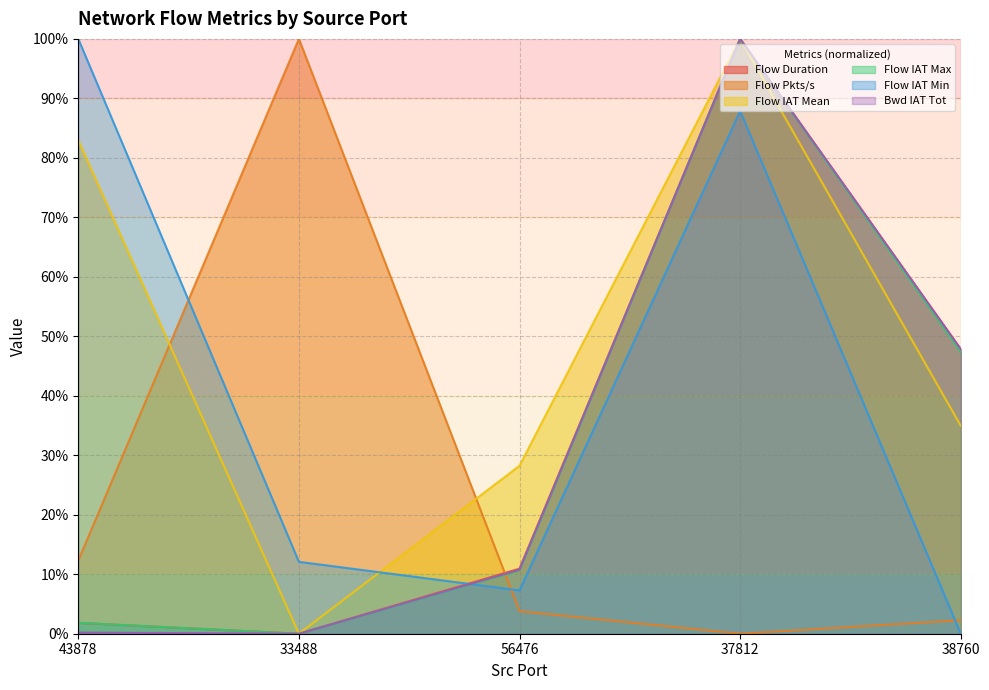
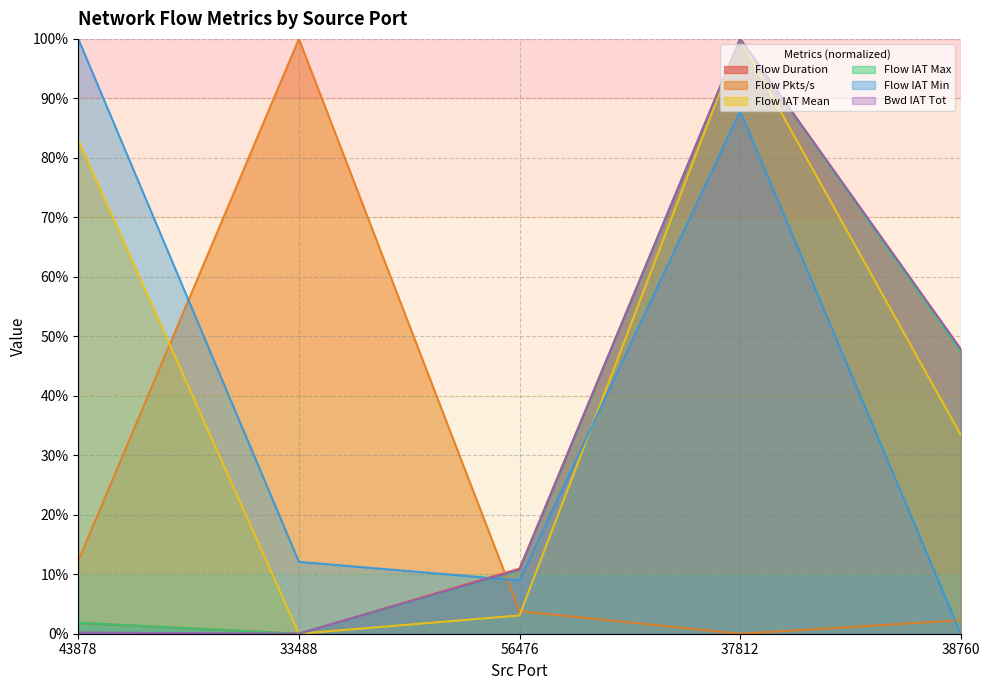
Flow IAT Mean, 56476: 28% -> 3%
Flow IAT Min, 56476: 7% -> 9%
Flow IAT Mean, 38760: 35% -> 33%
